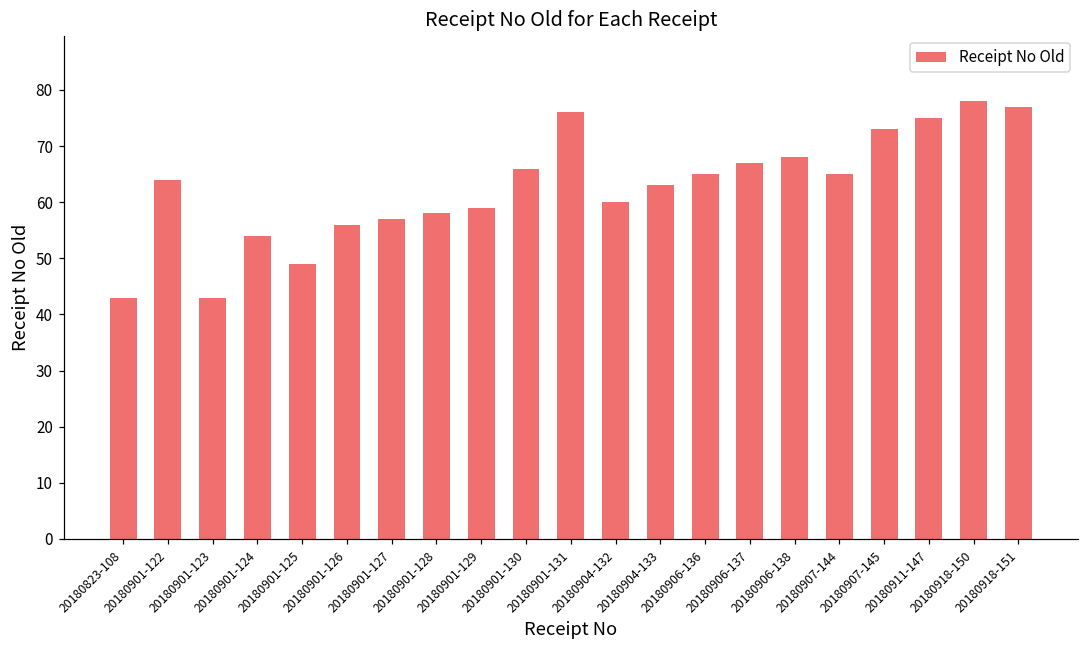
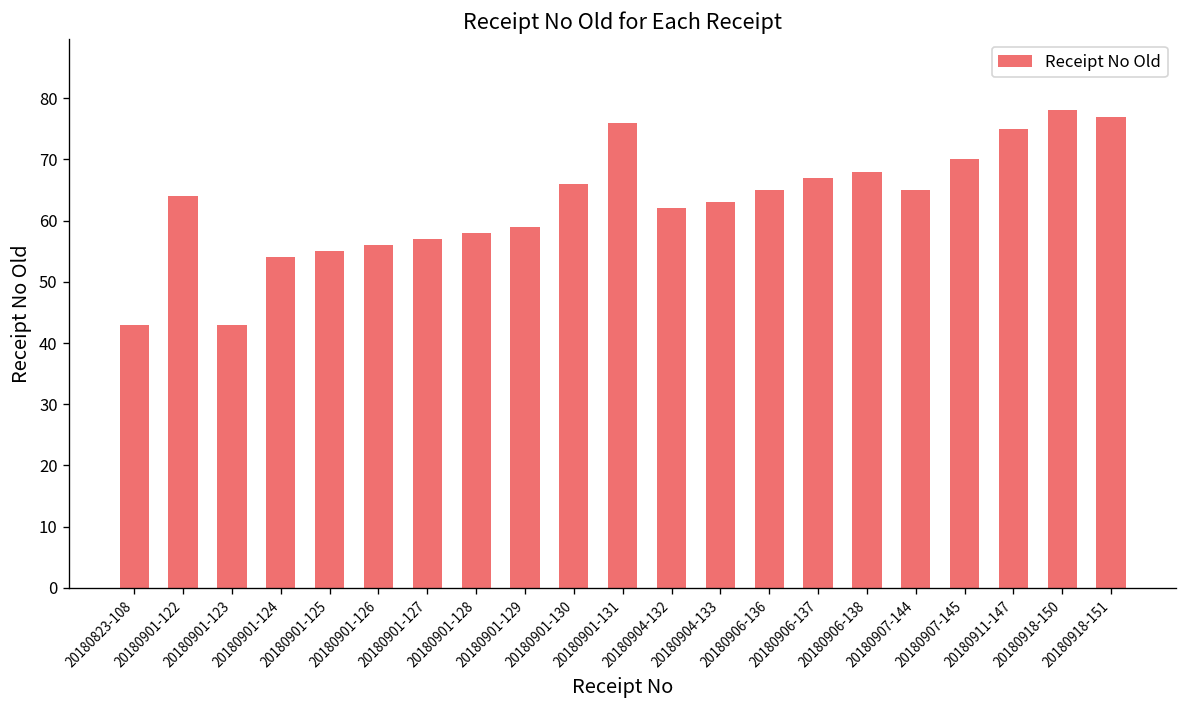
20180901-125: 49 -> 55
20180904-132: 60 -> 62
20180907-145: 73 -> 70
